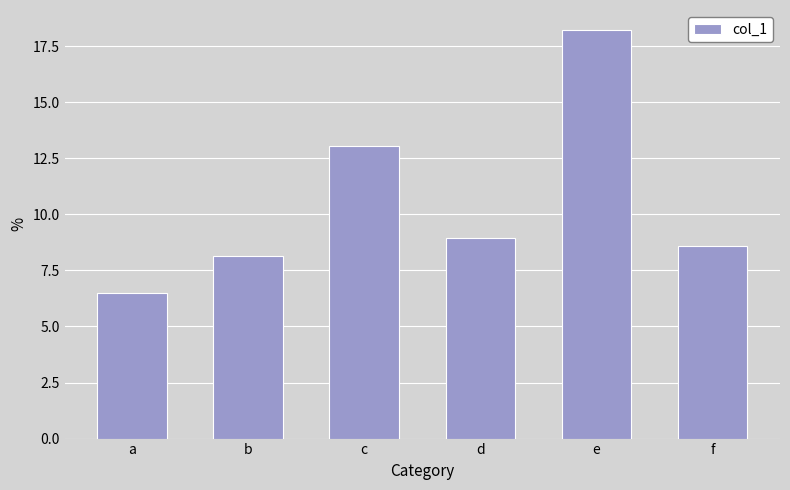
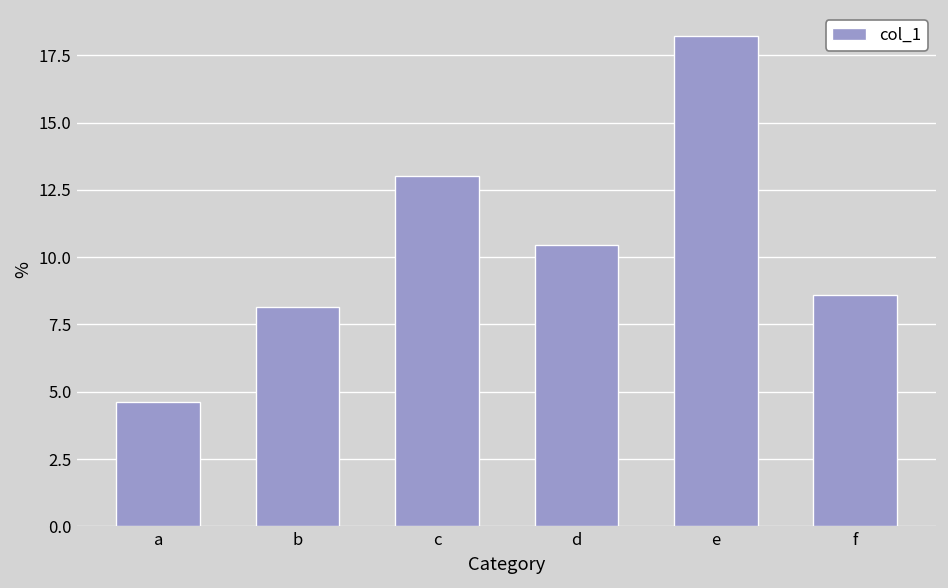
a: 6.5 -> 4.6
d: 8.9 -> 10.5
